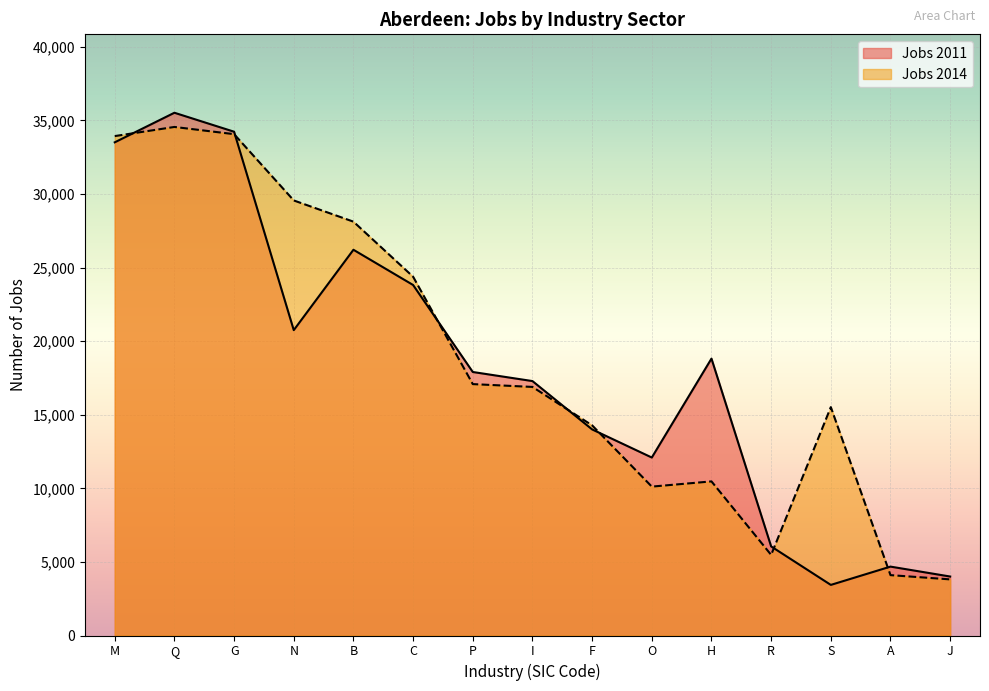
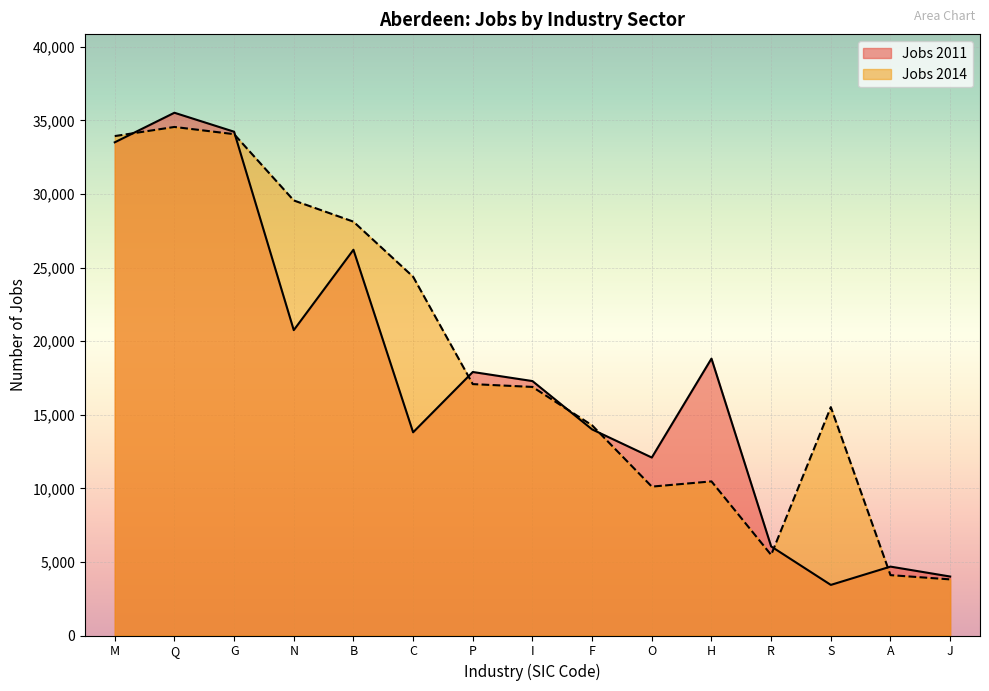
Jobs 2011, C: 23,800 -> 13,800
